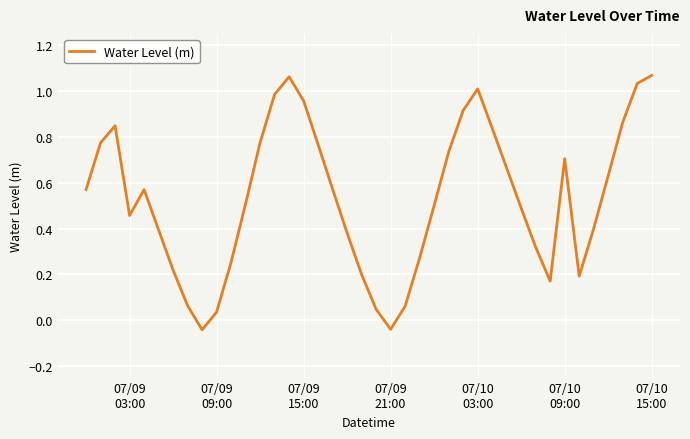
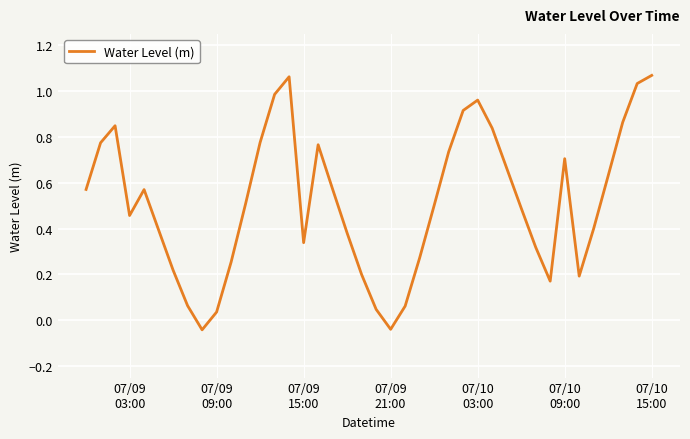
07/09 15:00: 0.96 -> 0.34
07/10 03:00: 1.01 -> 0.96
